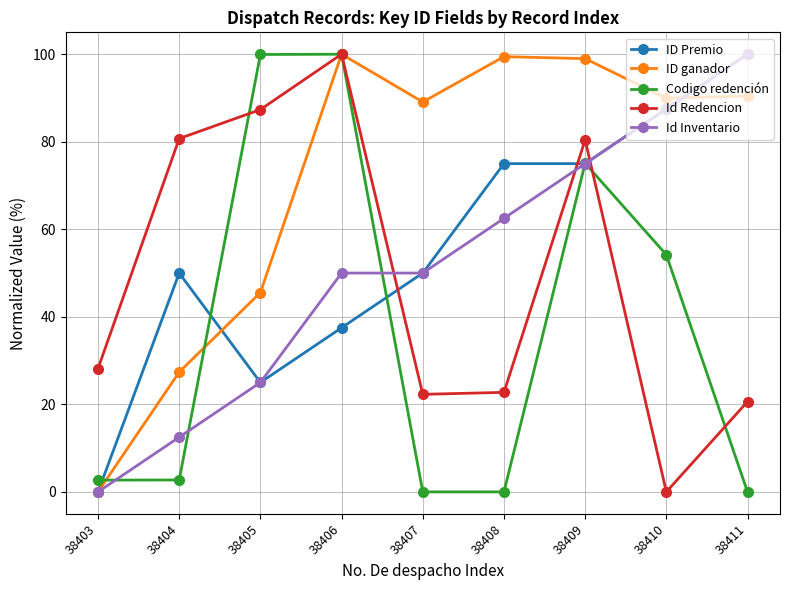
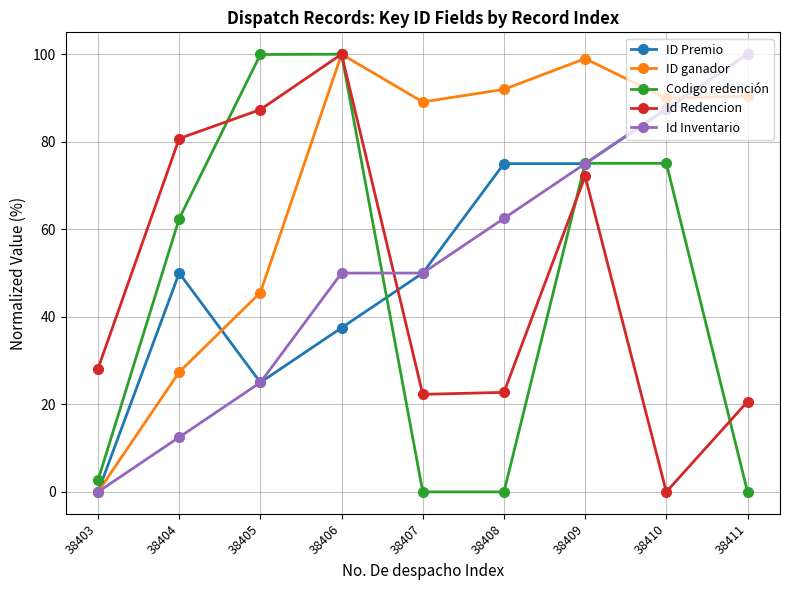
Codigo redención, 38404: 3 -> 62
ID ganador, 38408: 99 -> 92
Id Redencion, 38409: 80 -> 72
Codigo redención, 38410: 54 -> 75
